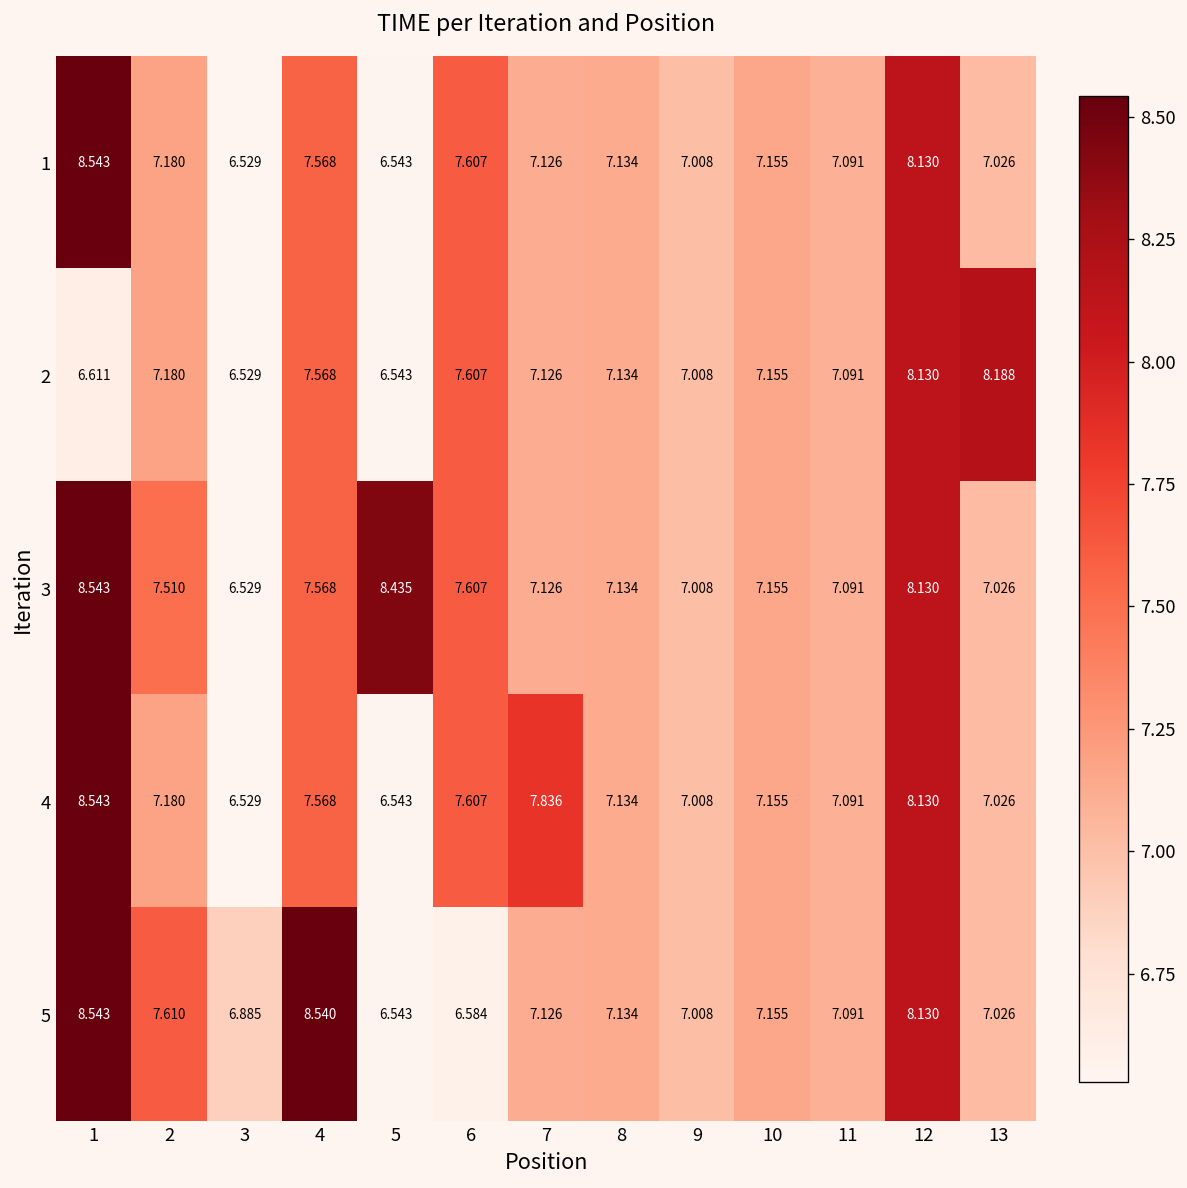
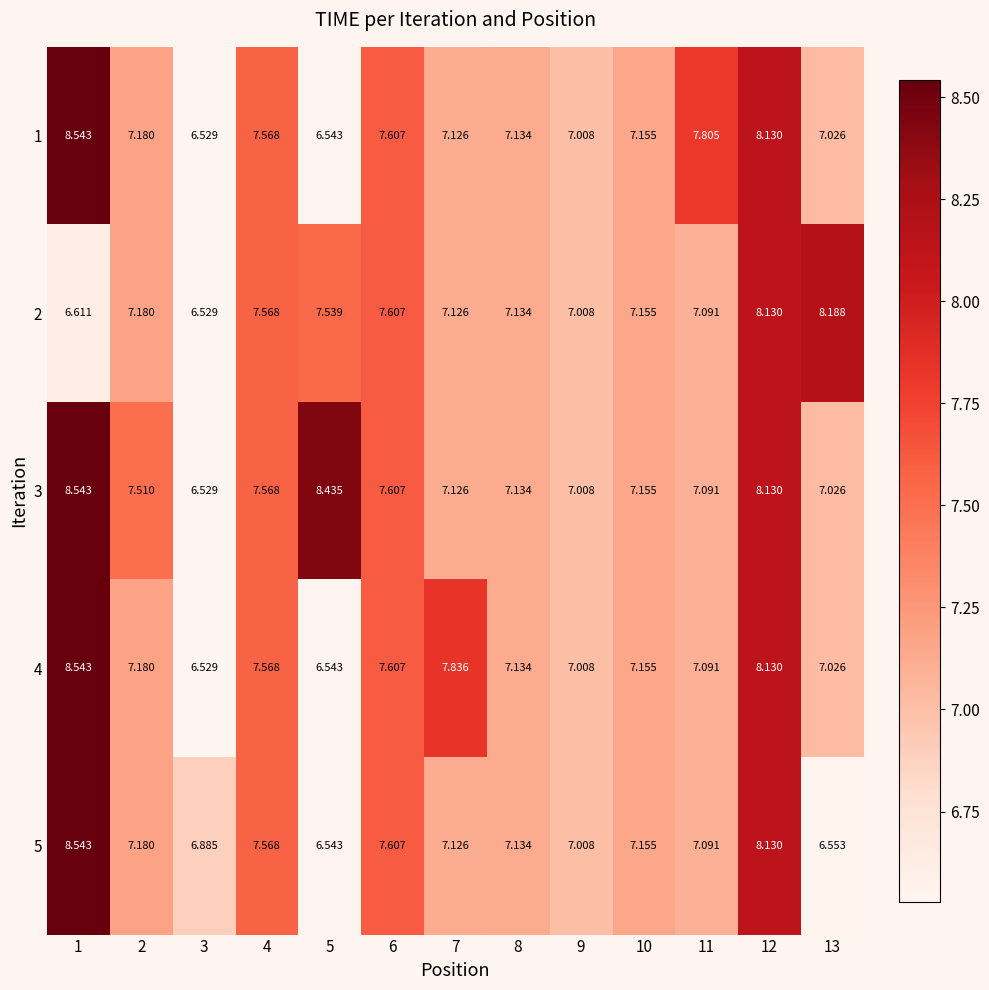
1, 11: 7.091 -> 7.805
2, 5: 6.543 -> 7.539
5, 2: 7.610 -> 7.180
5, 4: 8.540 -> 7.568
5, 6: 6.584 -> 7.607
5, 13: 7.026 -> 6.553
